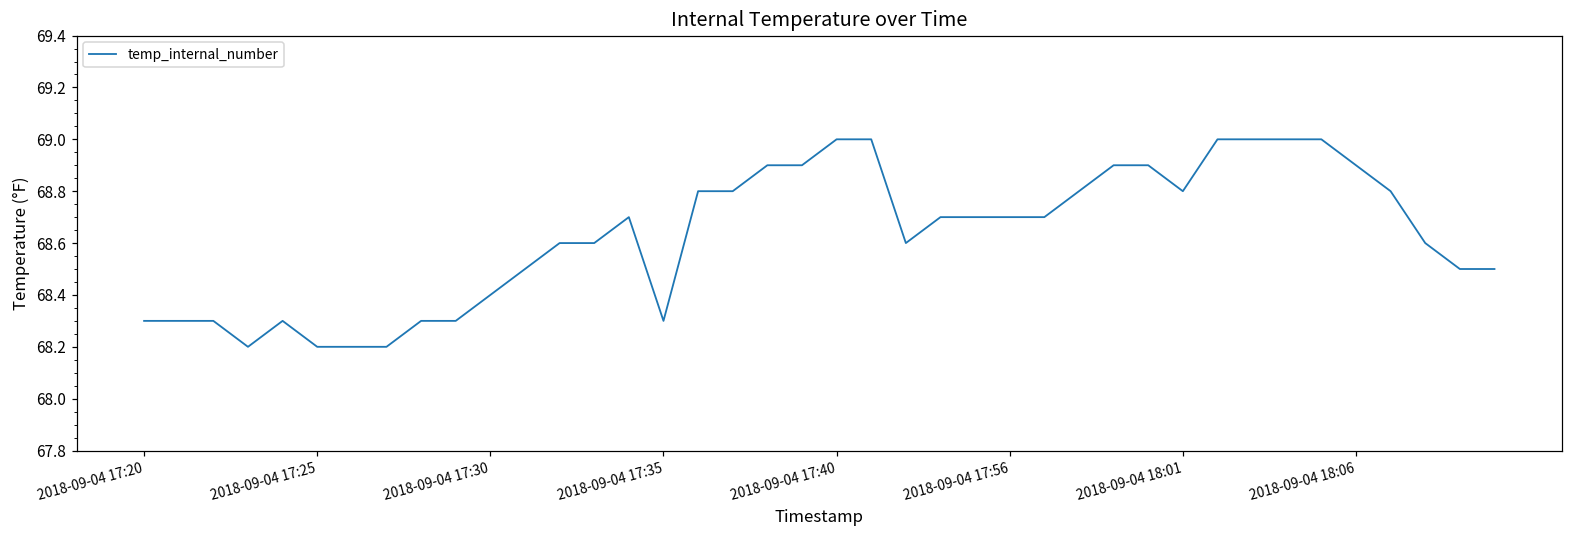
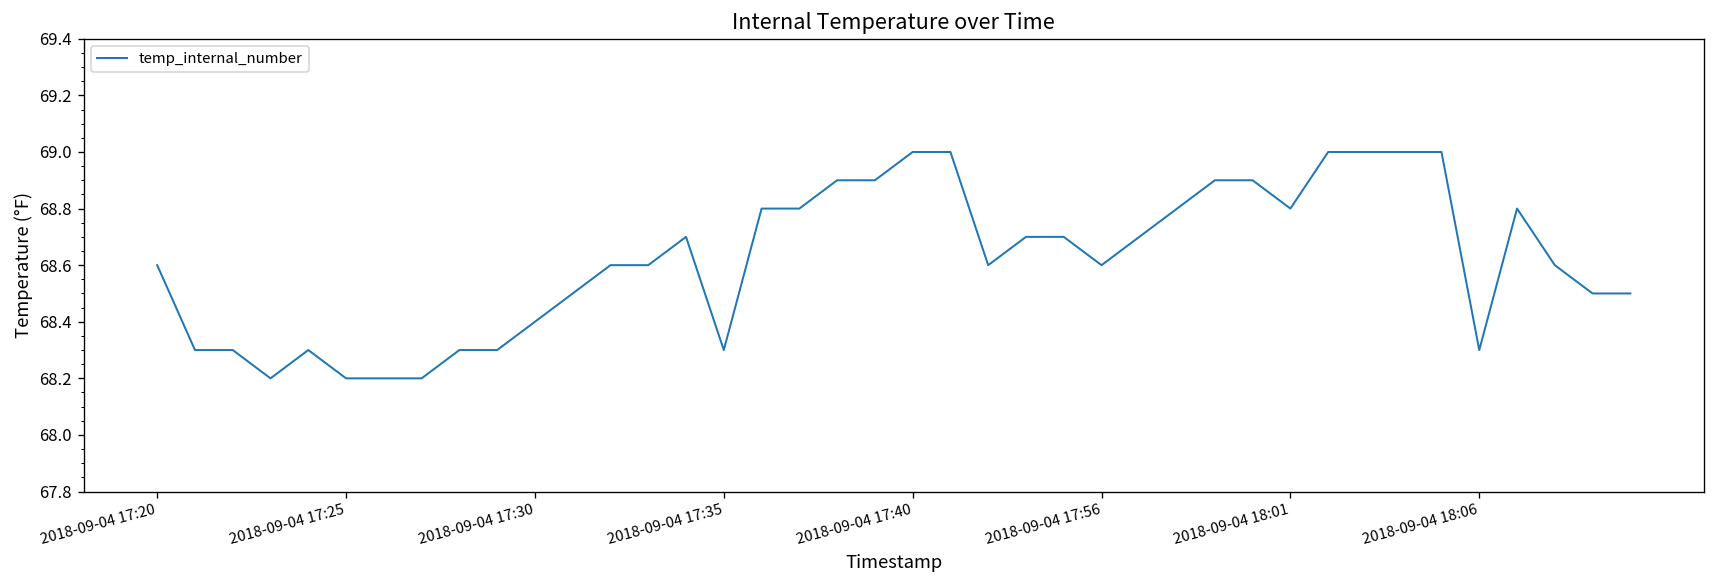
2018-09-04 17:20: 68.3 -> 68.6
2018-09-04 17:56: 68.7 -> 68.6
2018-09-04 18:06: 68.9 -> 68.3
